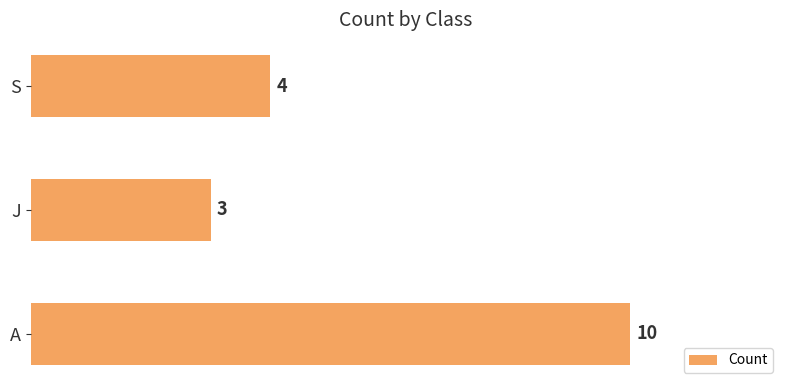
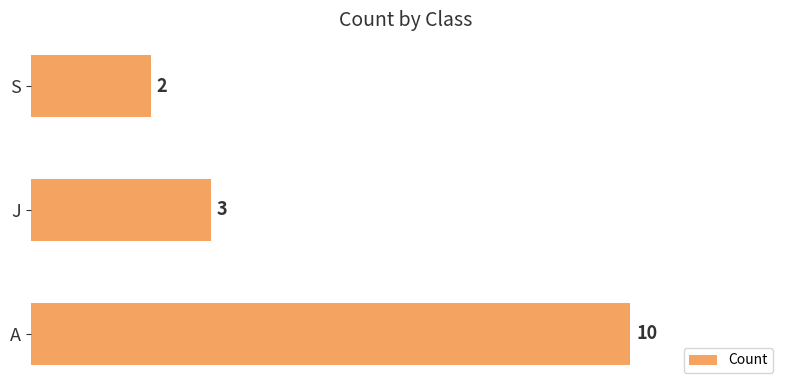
S: 4 -> 2
